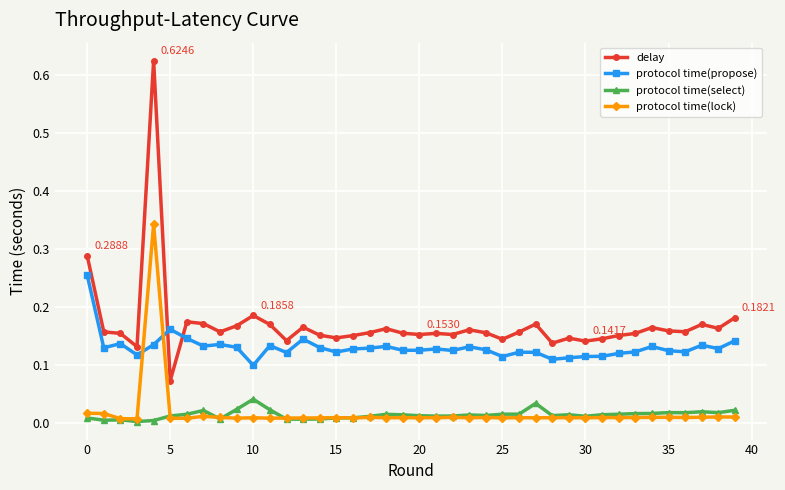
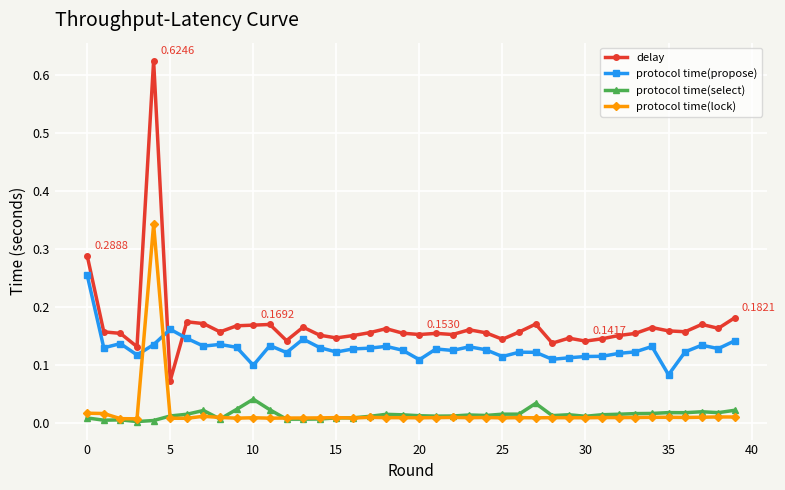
delay, 10: 0.1858 -> 0.1692
protocol time(propose), 20: 0.13 -> 0.11
protocol time(propose), 35: 0.13 -> 0.08
